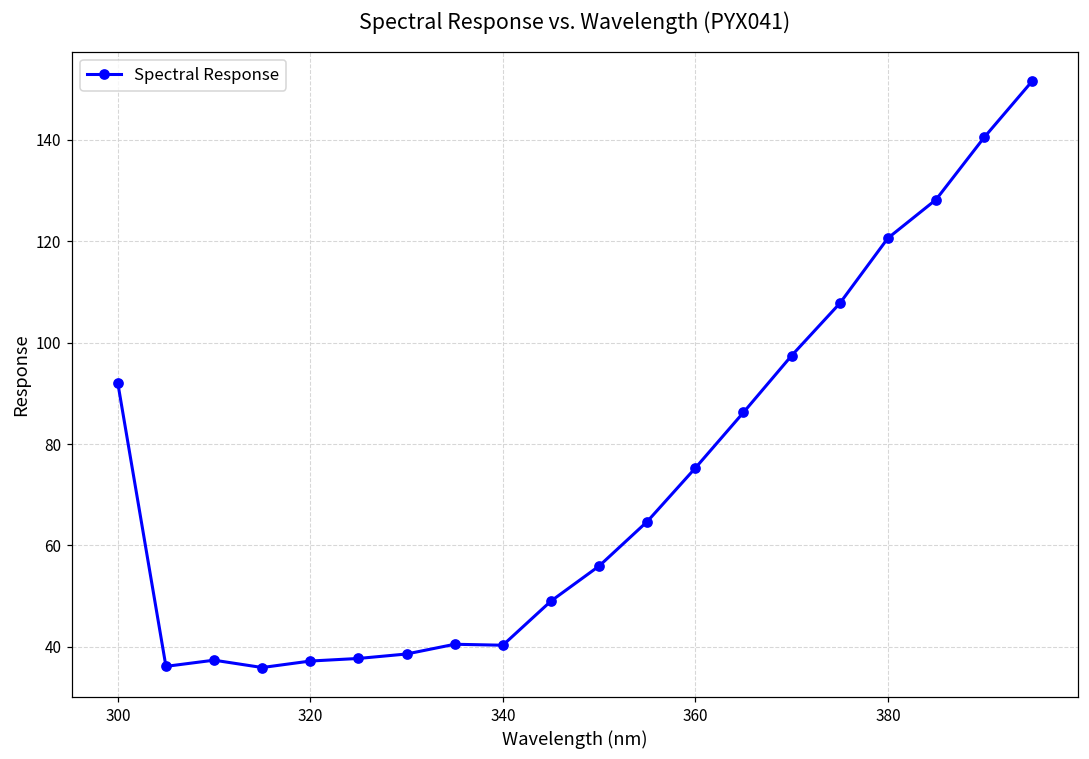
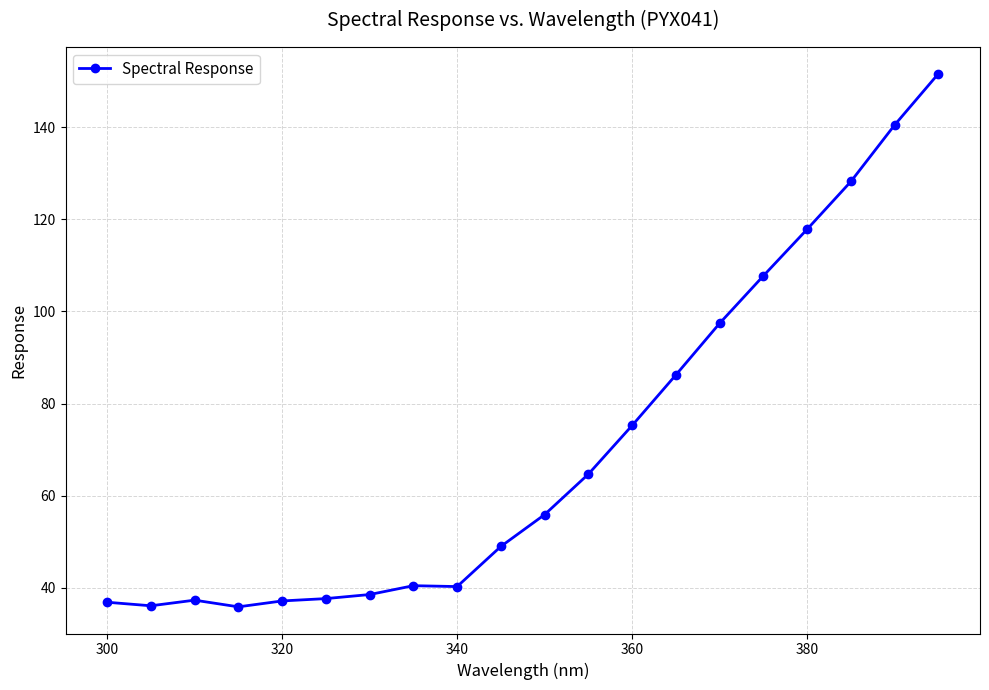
300: 92 -> 37
380: 121 -> 118
